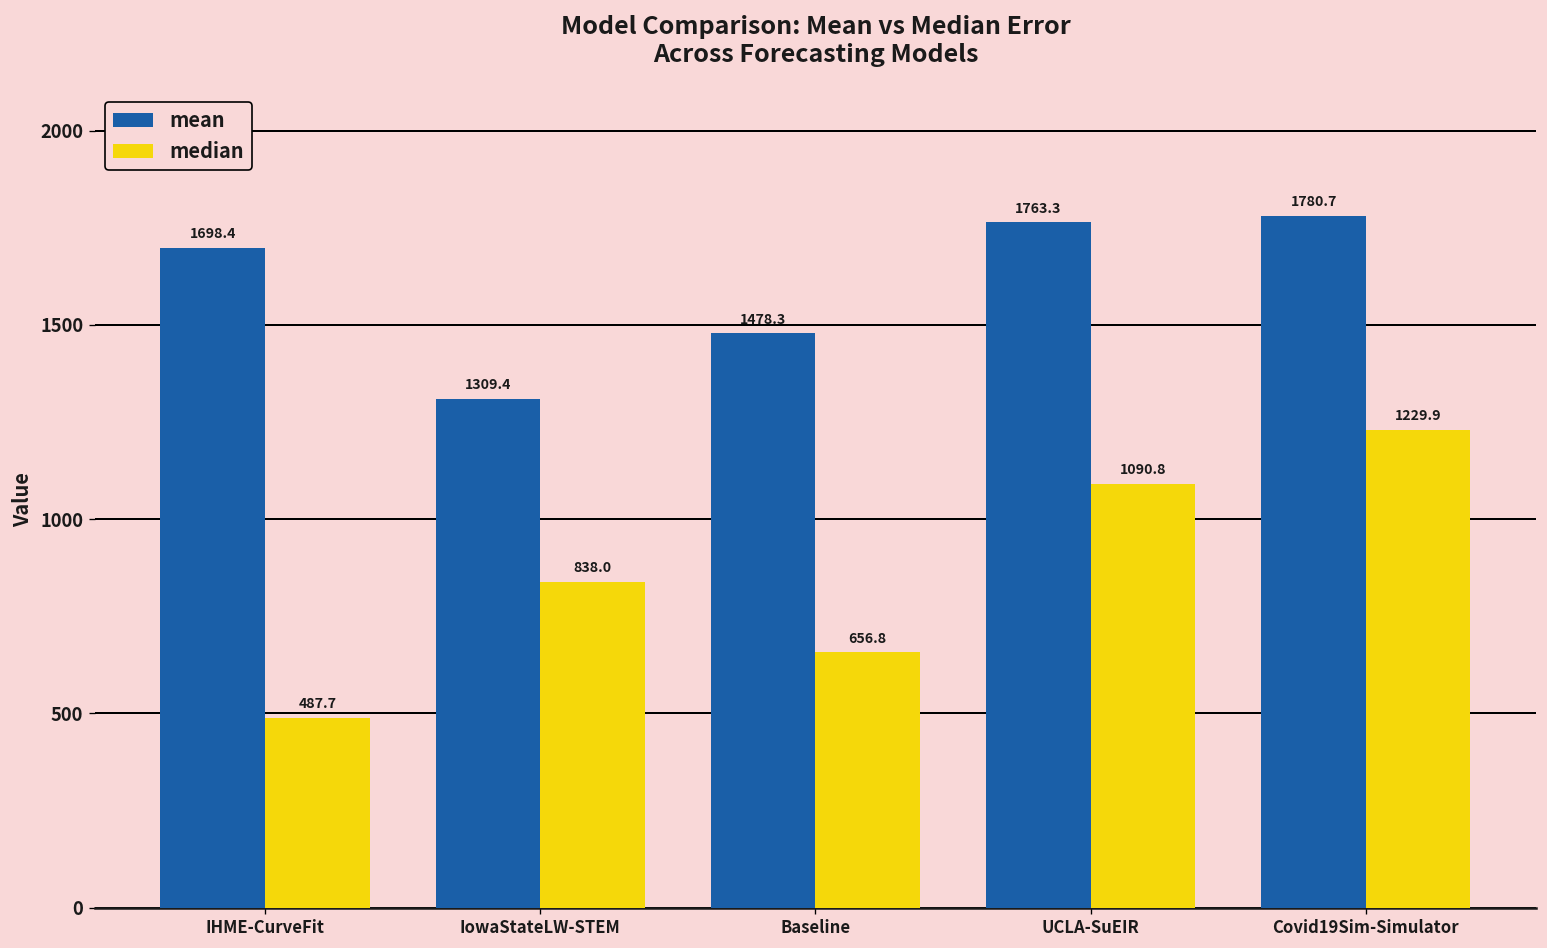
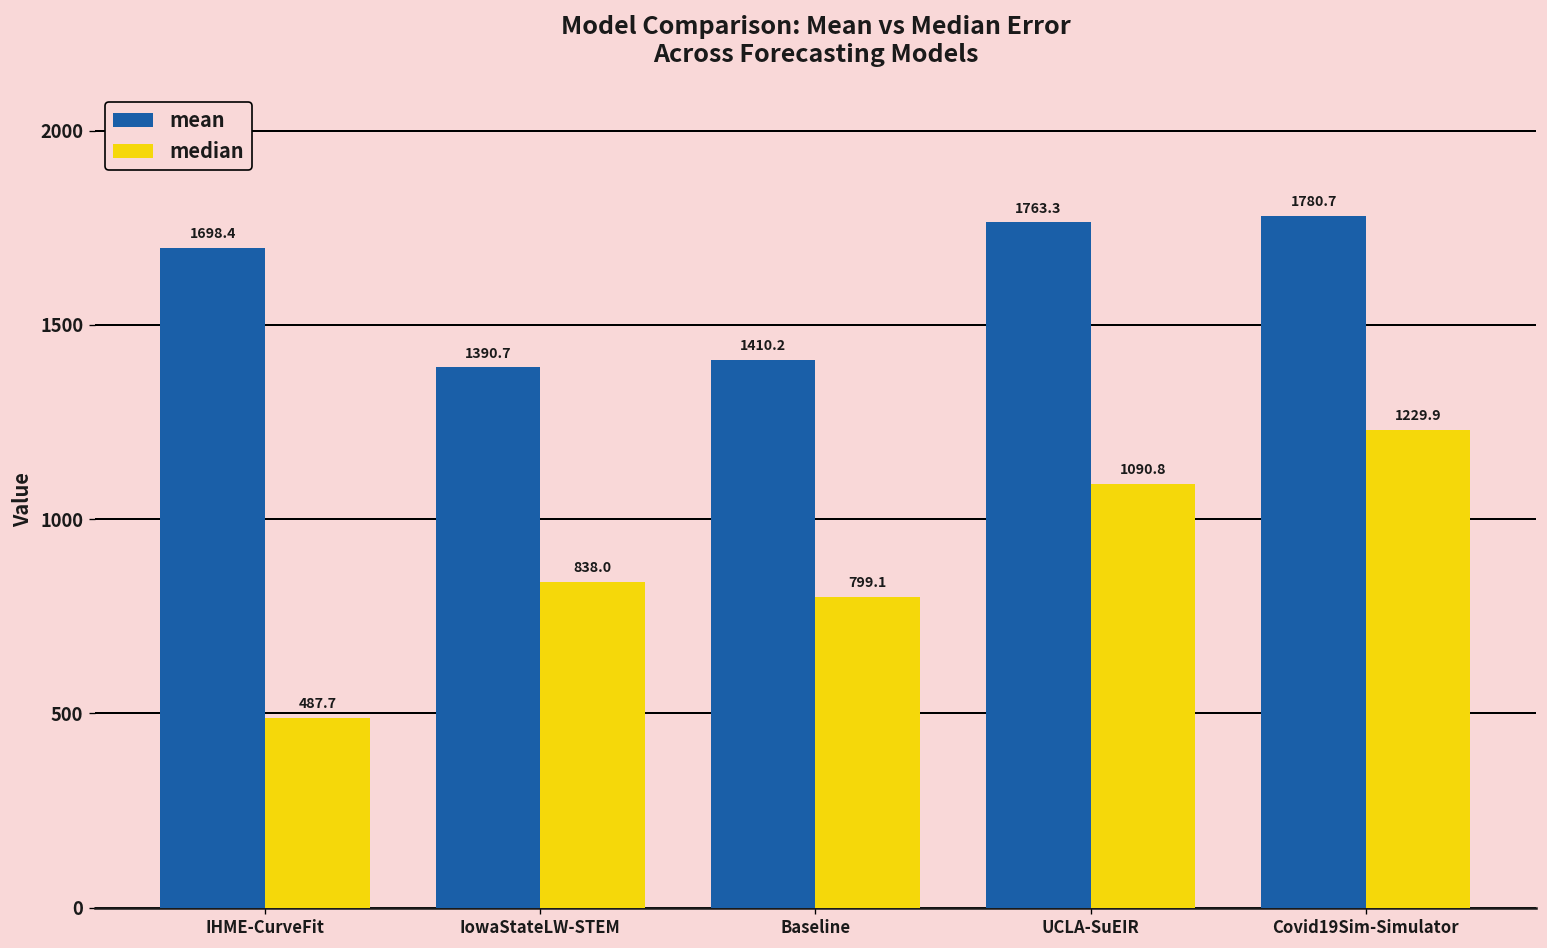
mean, IowaStateLW-STEM: 1309.4 -> 1390.7
mean, Baseline: 1478.3 -> 1410.2
median, Baseline: 656.8 -> 799.1
